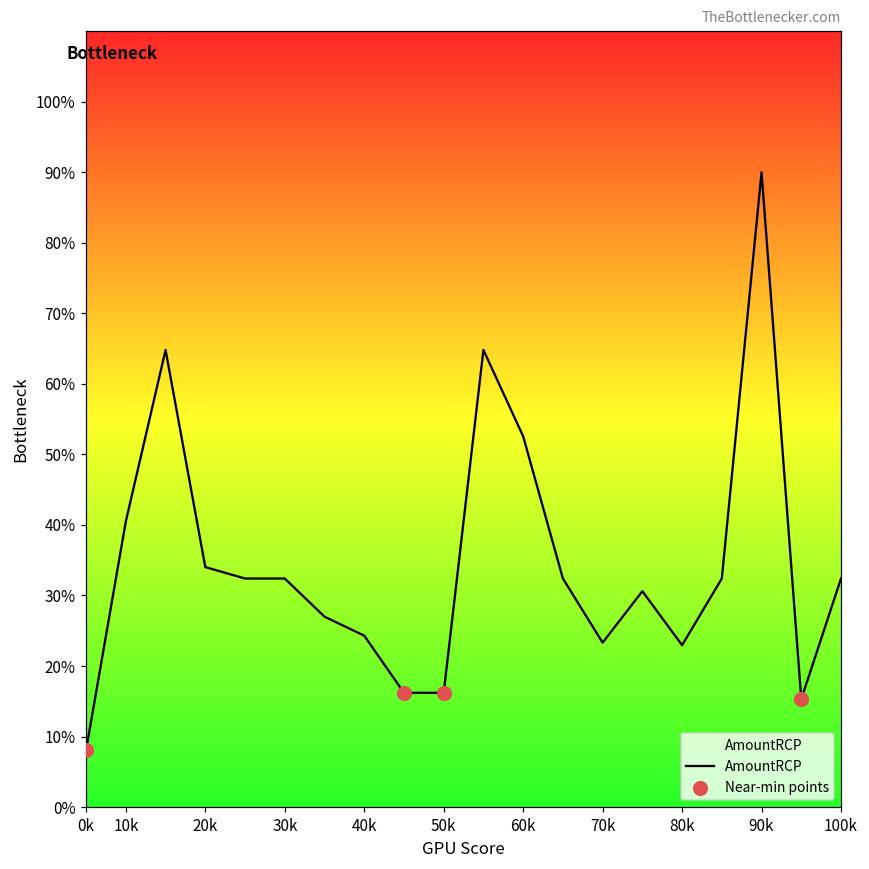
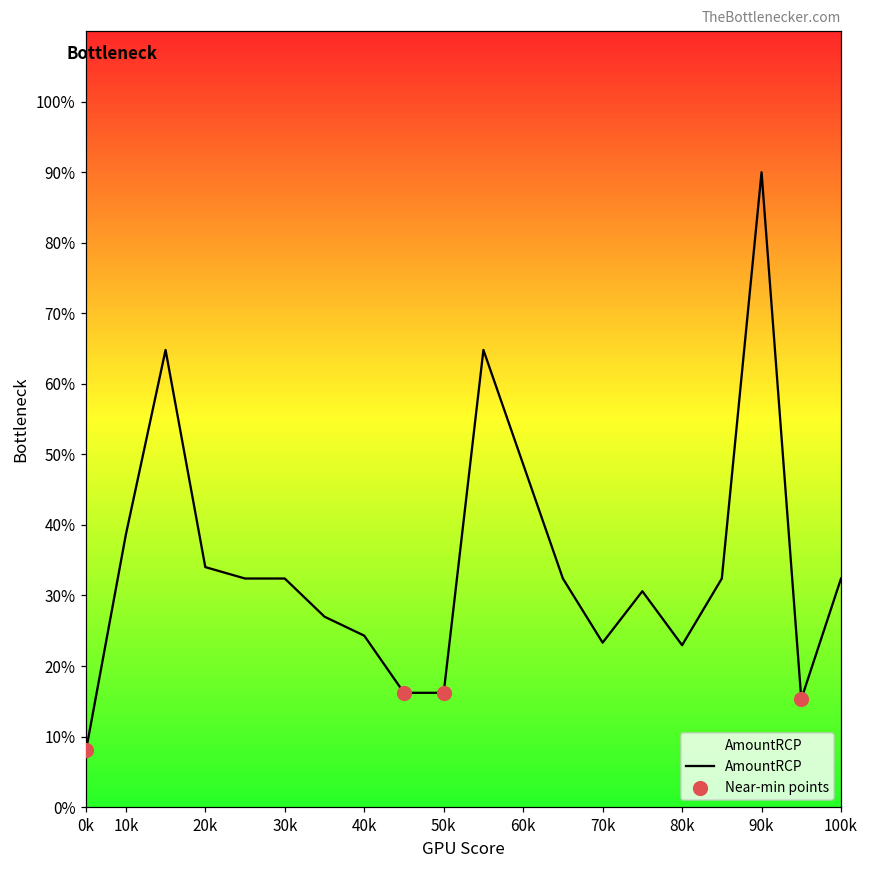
AmountRCP, 10k: 41% -> 39%
AmountRCP, 60k: 53% -> 49%
